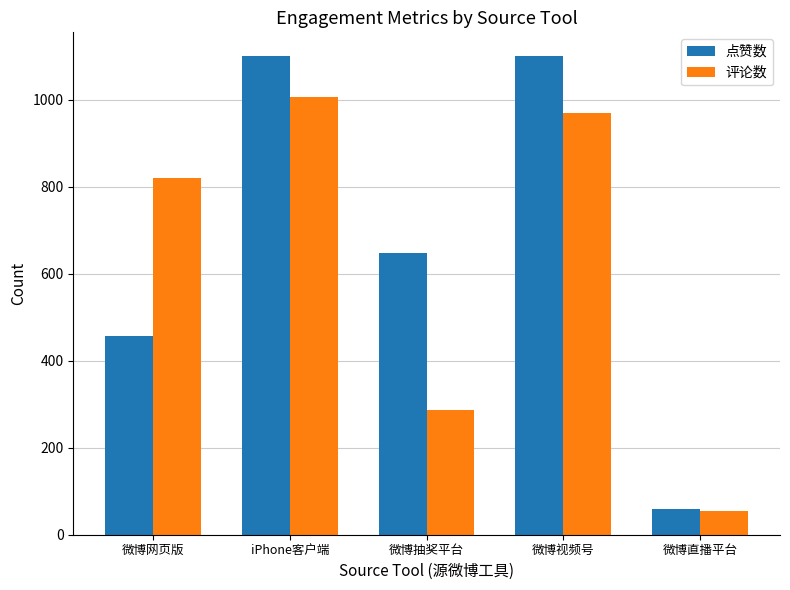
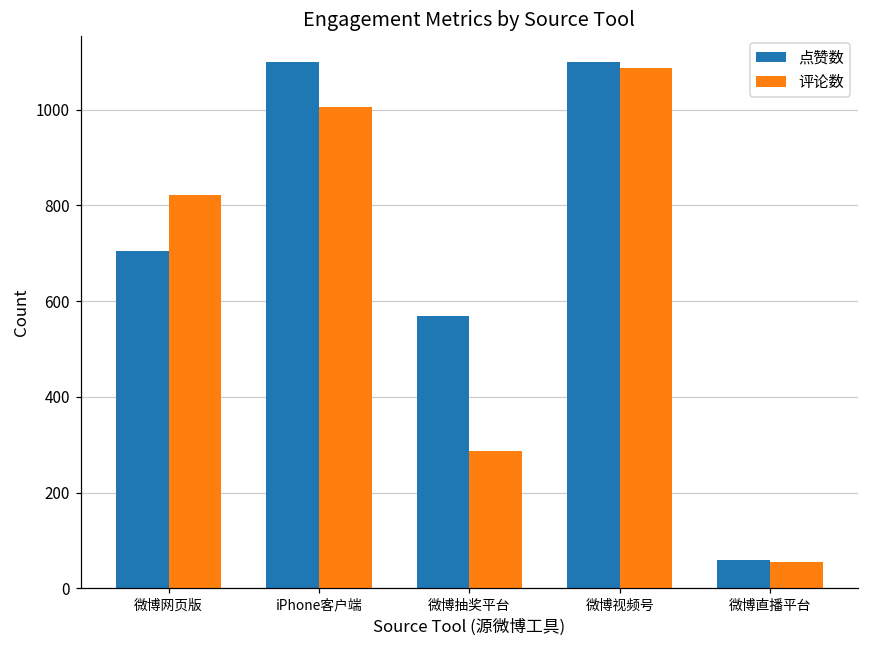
点赞数, 微博网页版: 460 -> 710
点赞数, 微博抽奖平台: 650 -> 570
评论数, 微博视频号: 970 -> 1090
